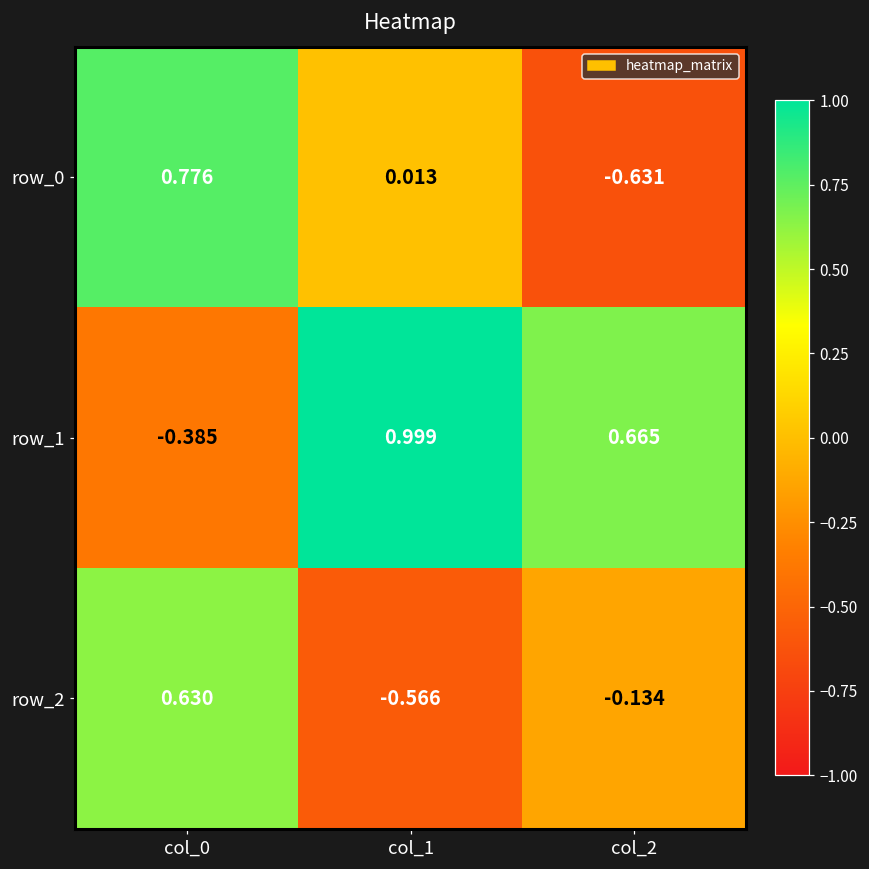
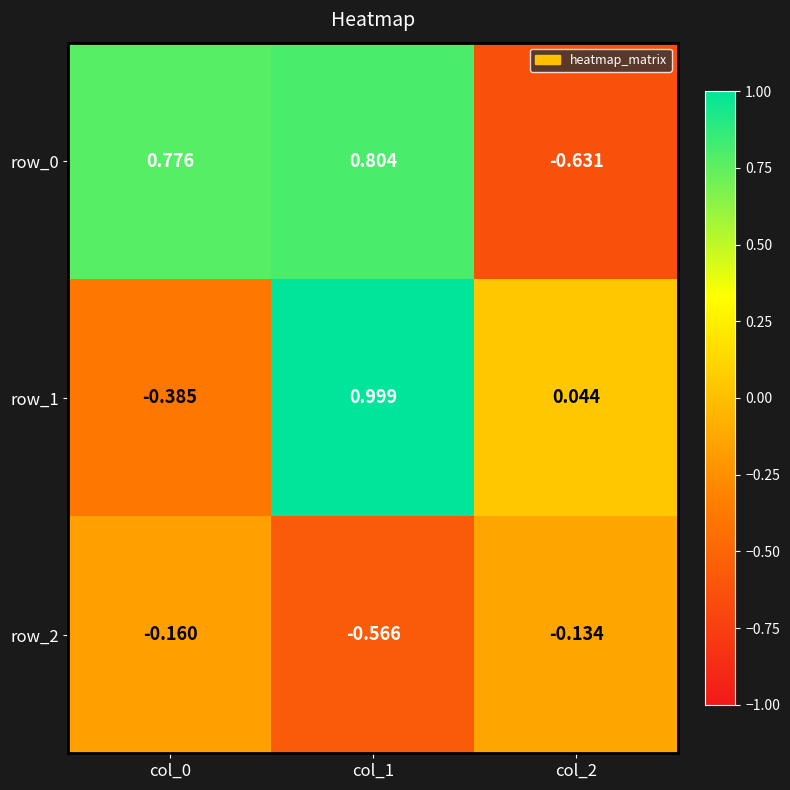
row_0, col_1: 0.013 -> 0.804
row_1, col_2: 0.665 -> 0.044
row_2, col_0: 0.630 -> -0.160
